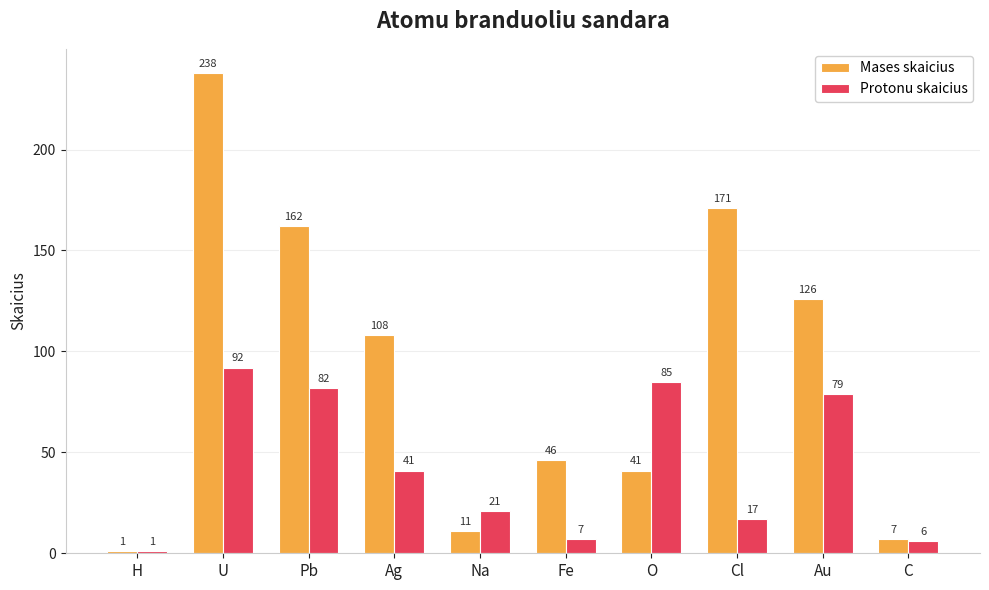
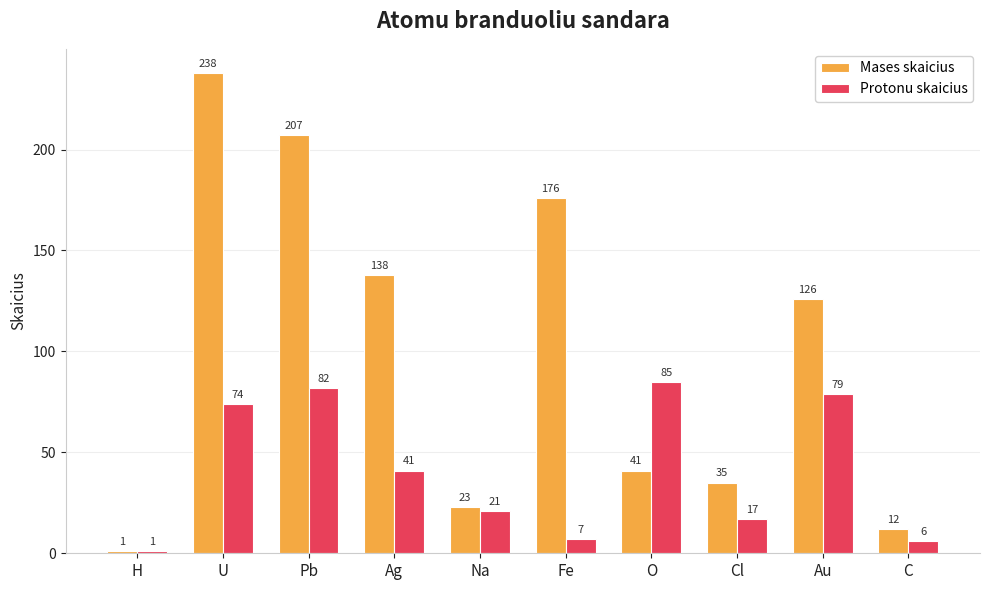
Protonu skaicius, U: 92 -> 74
Mases skaicius, Pb: 162 -> 207
Mases skaicius, Ag: 108 -> 138
Mases skaicius, Na: 11 -> 23
Mases skaicius, Fe: 46 -> 176
Mases skaicius, Cl: 171 -> 35
Mases skaicius, C: 7 -> 12
